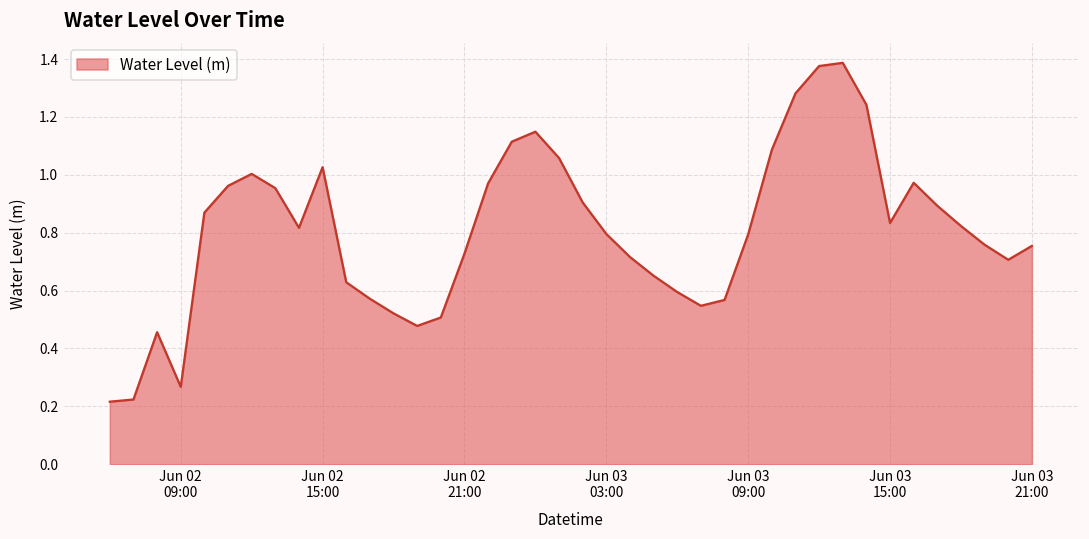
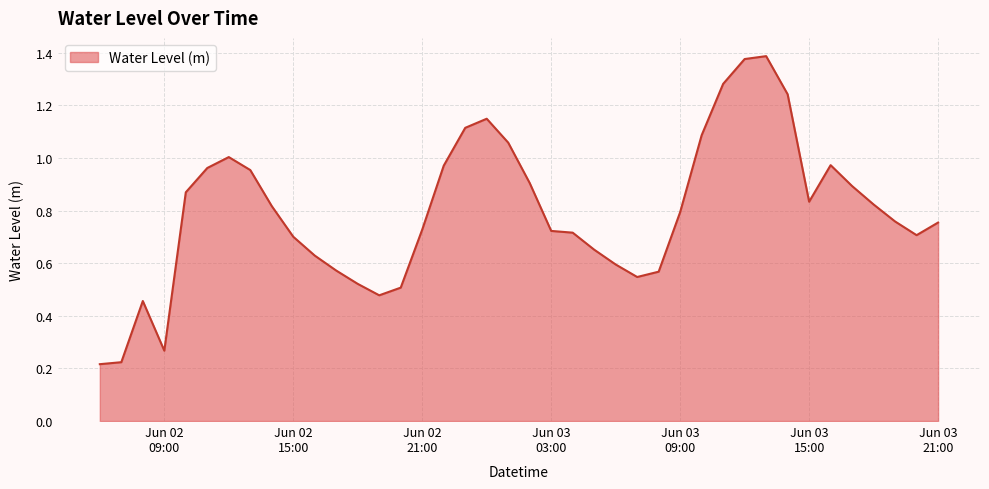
Jun 02 15:00: 1.03 -> 0.70
Jun 03 03:00: 0.80 -> 0.72
